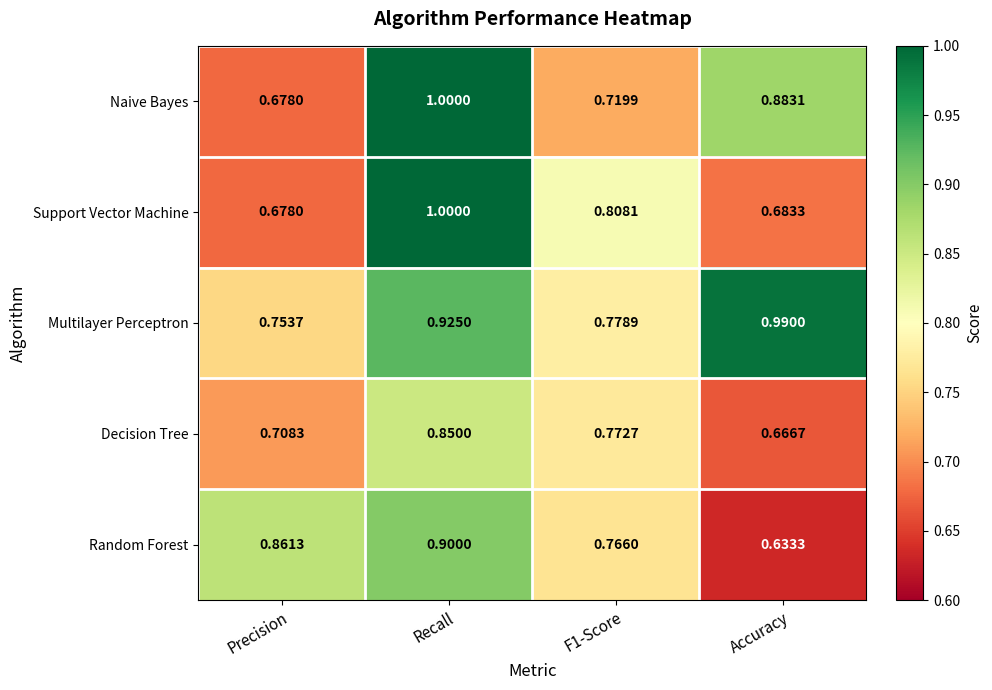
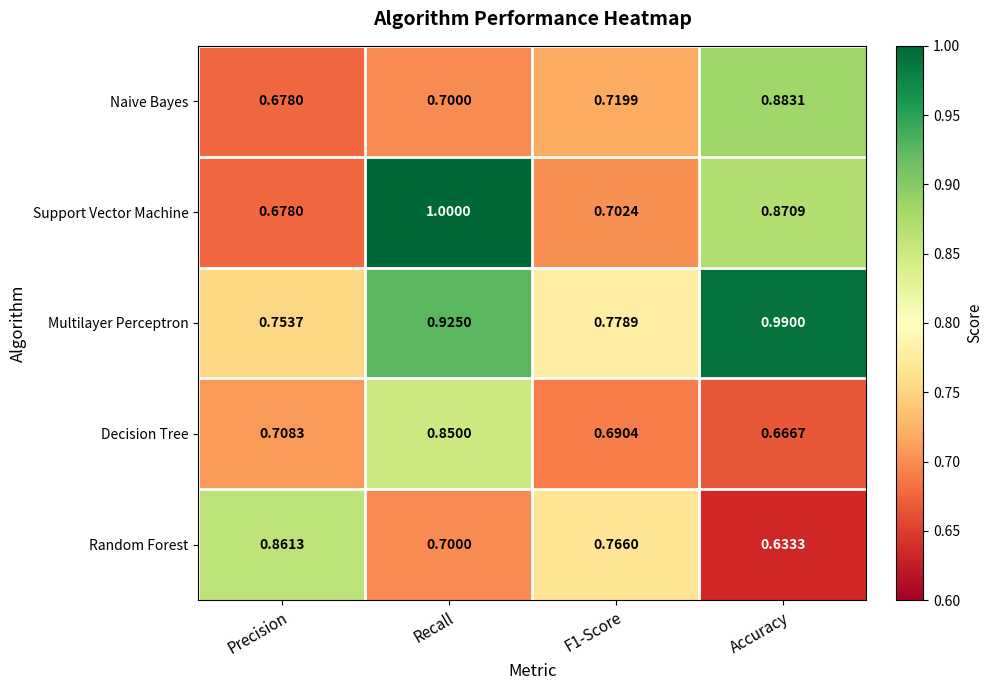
Naive Bayes, Recall: 1.0000 -> 0.7000
Support Vector Machine, F1-Score: 0.8081 -> 0.7024
Support Vector Machine, Accuracy: 0.6833 -> 0.8709
Decision Tree, F1-Score: 0.7727 -> 0.6904
Random Forest, Recall: 0.9000 -> 0.7000
